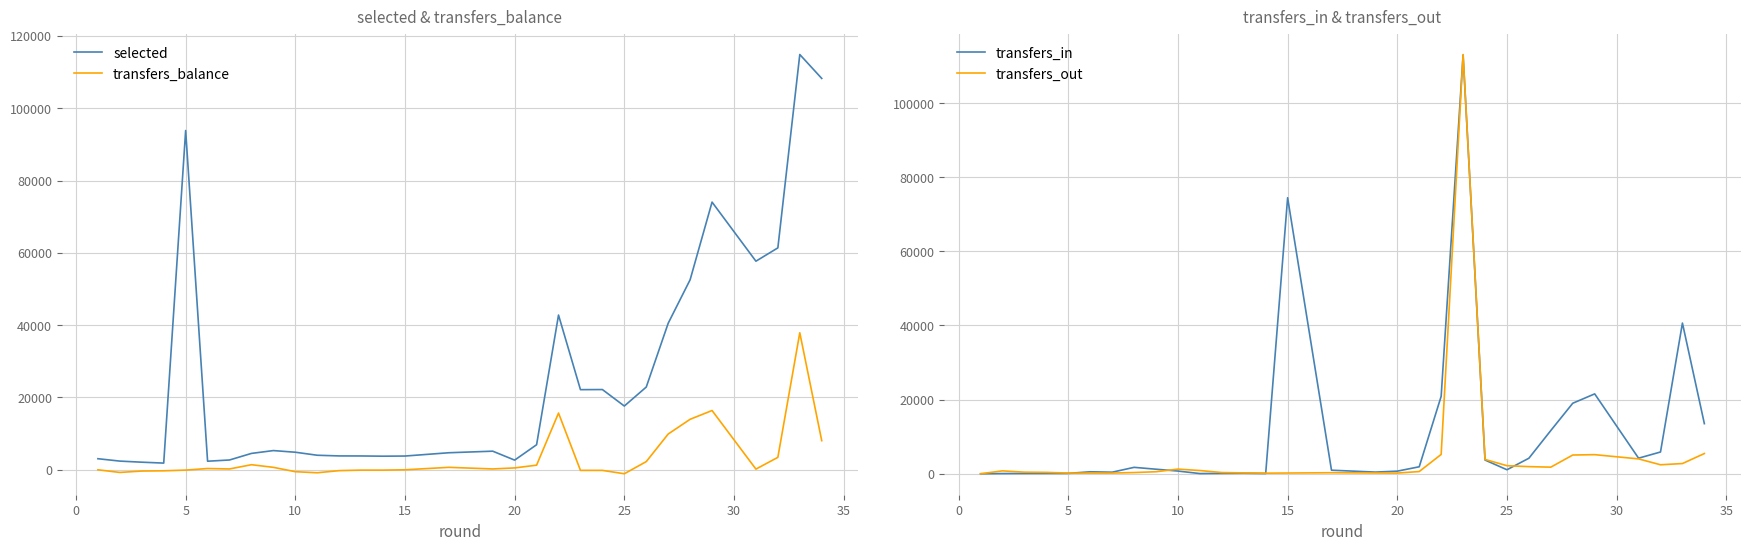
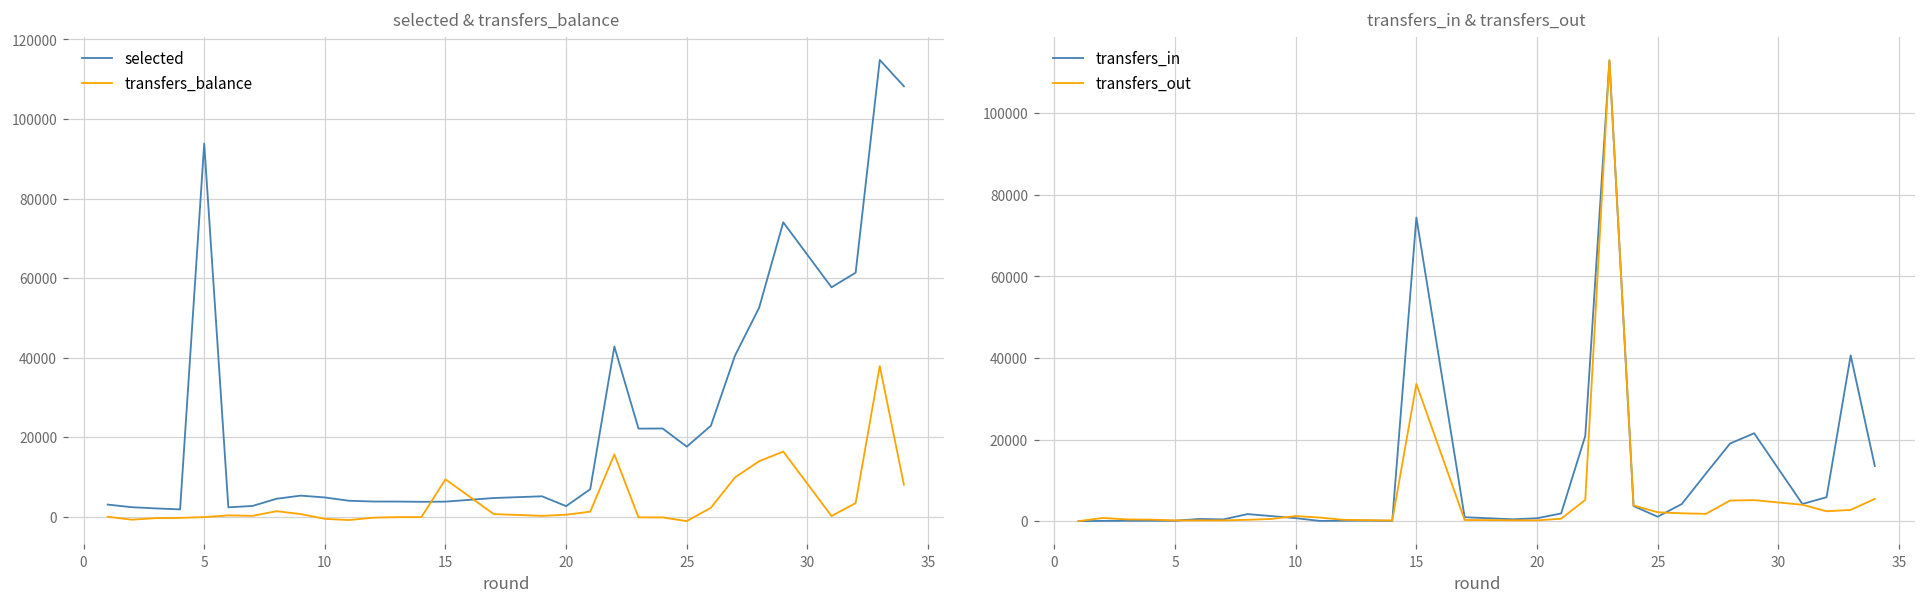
selected & transfers_balance, transfers_balance, 15: 0 -> 9000
transfers_in & transfers_out, transfers_out, 15: 0 -> 34000
